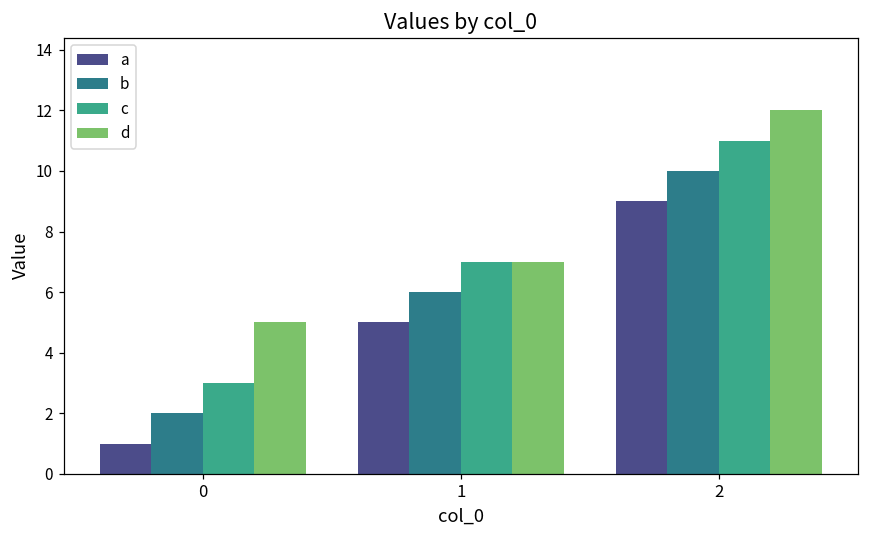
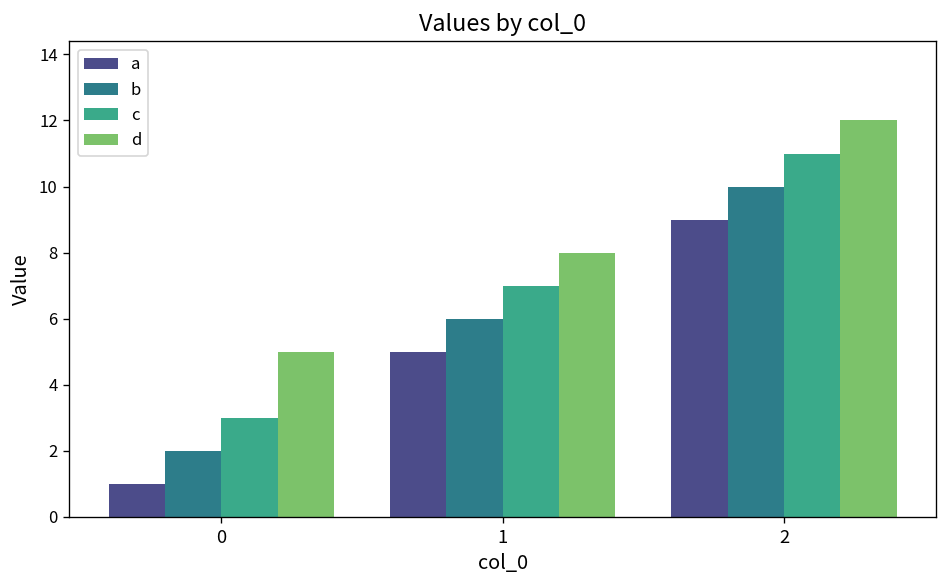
d, 1: 7 -> 8
